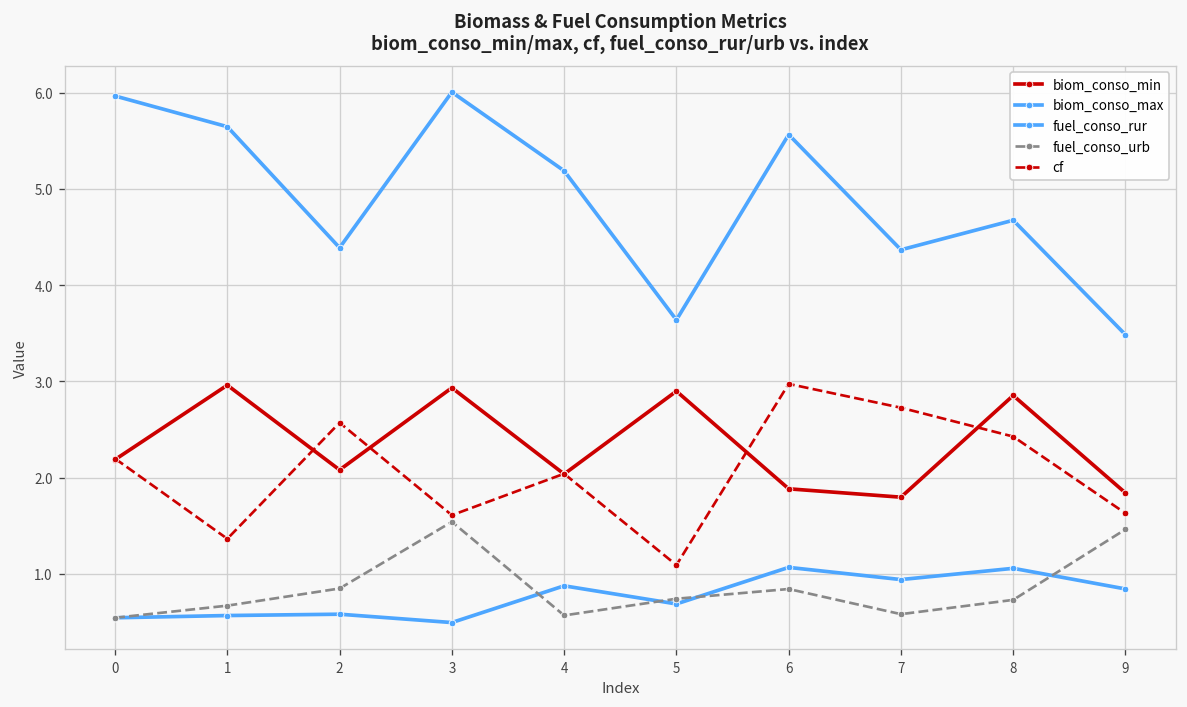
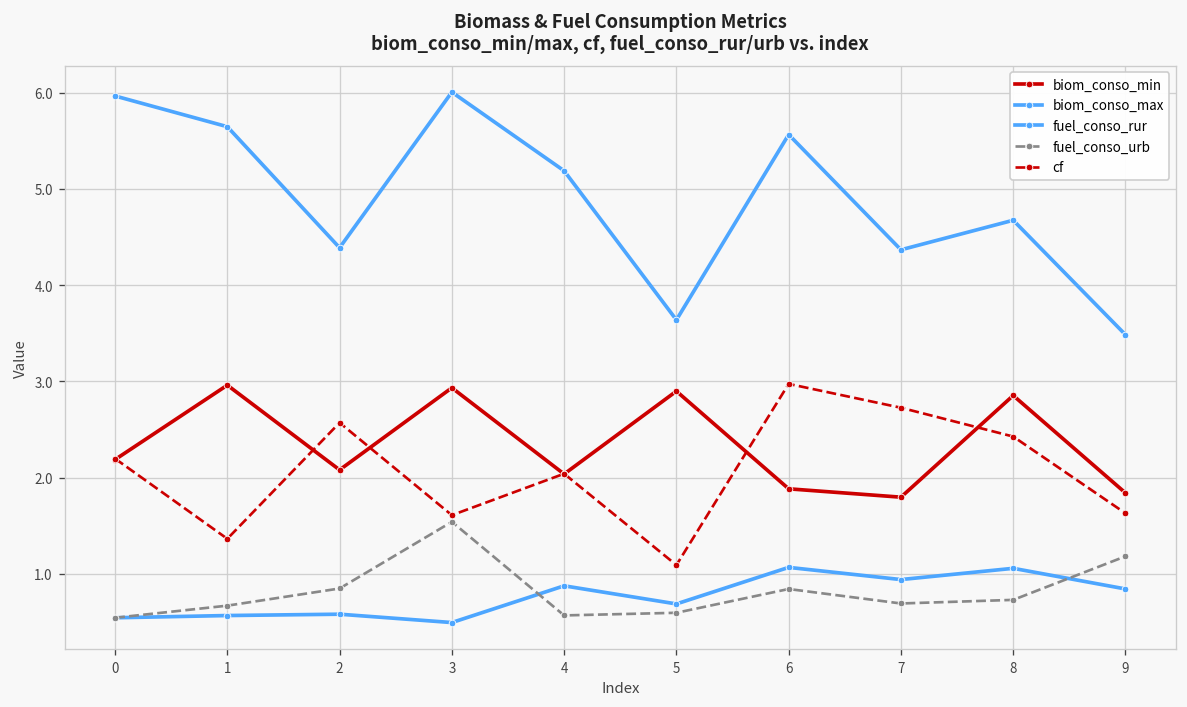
fuel_conso_urb, 5: 0.7 -> 0.6
fuel_conso_urb, 7: 0.6 -> 0.7
fuel_conso_urb, 9: 1.5 -> 1.2
